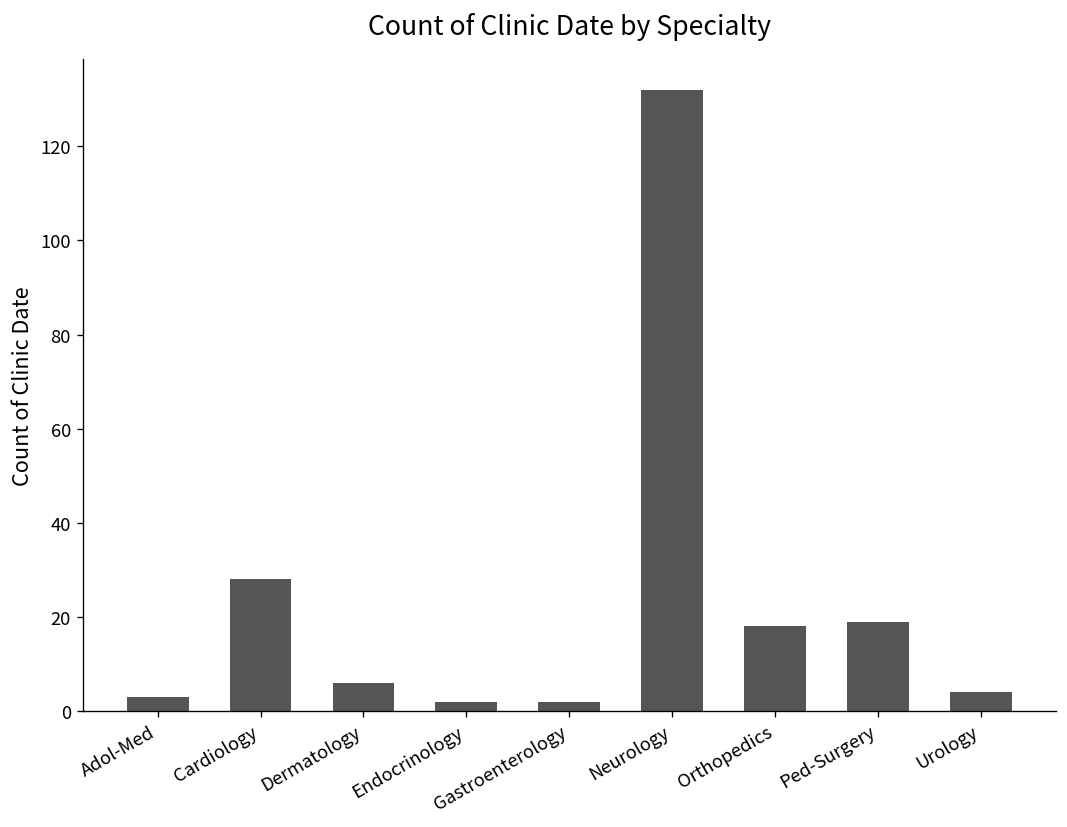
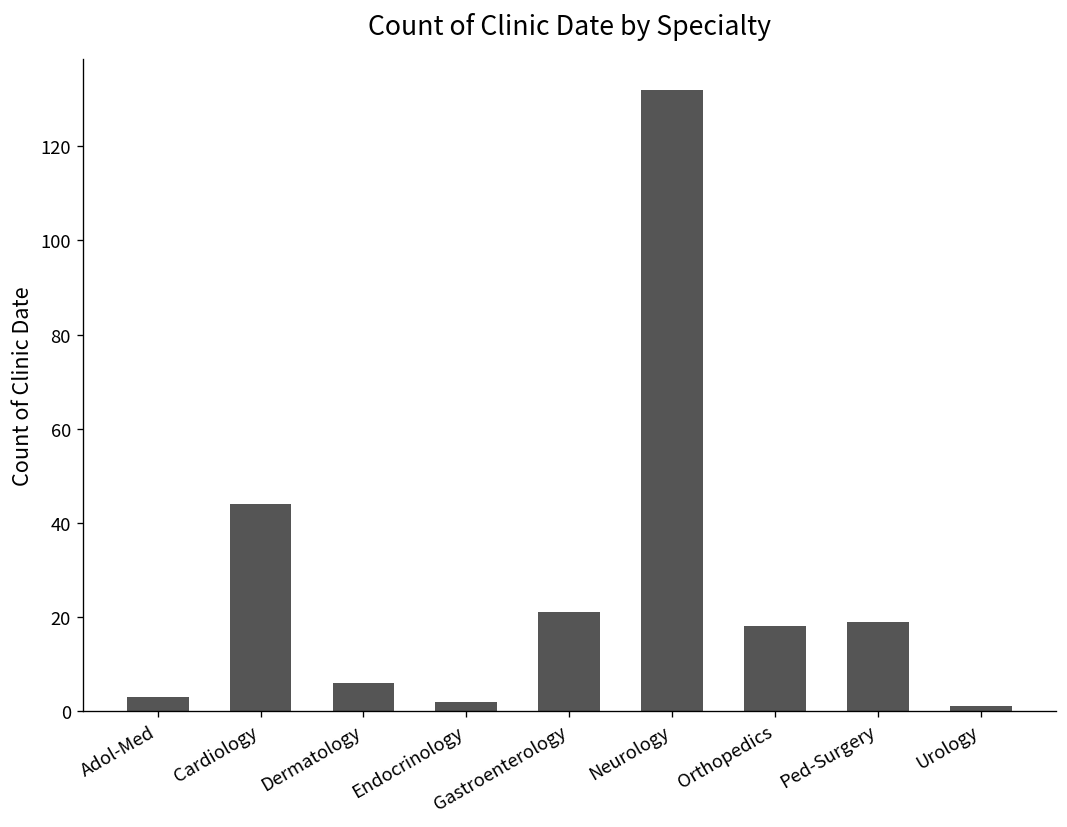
Cardiology: 28 -> 44
Gastroenterology: 2 -> 21
Urology: 4 -> 1
